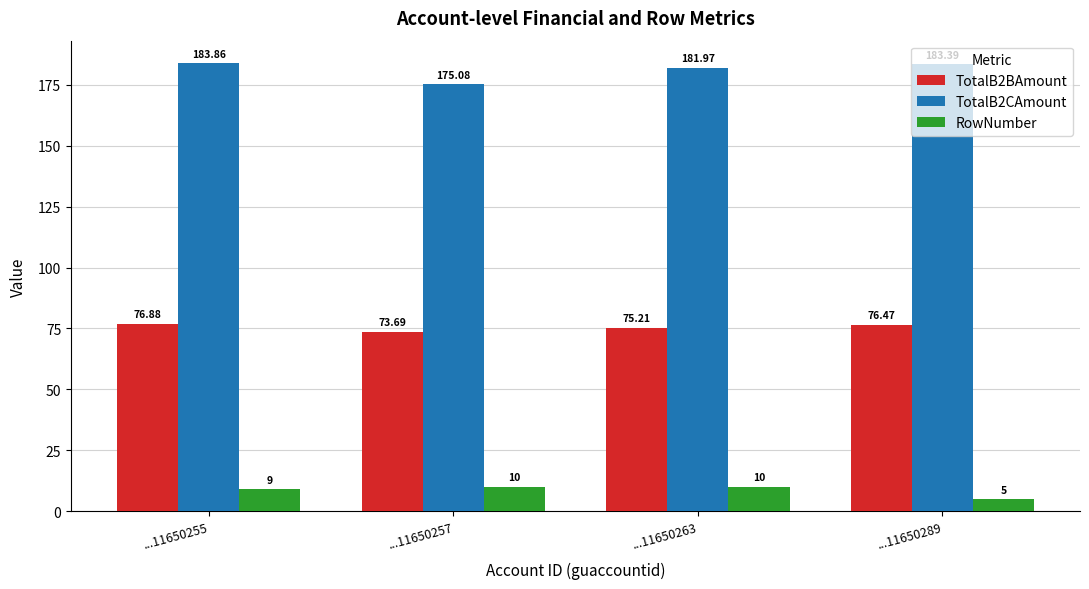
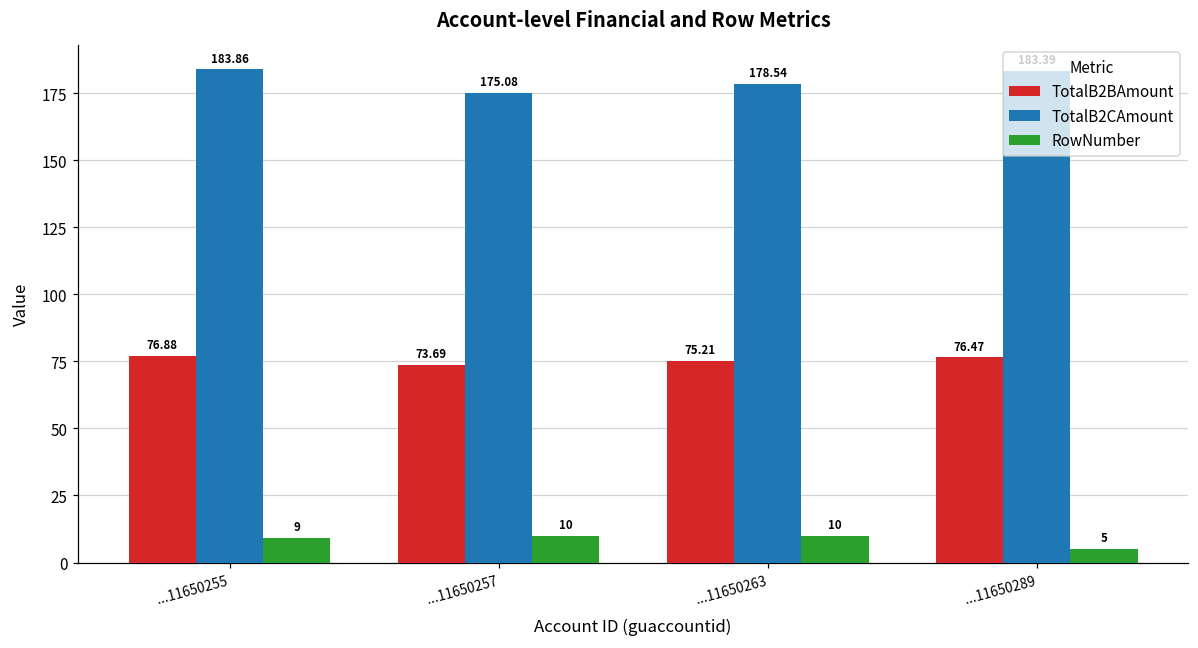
TotalB2CAmount, ...11650263: 181.97 -> 178.54
